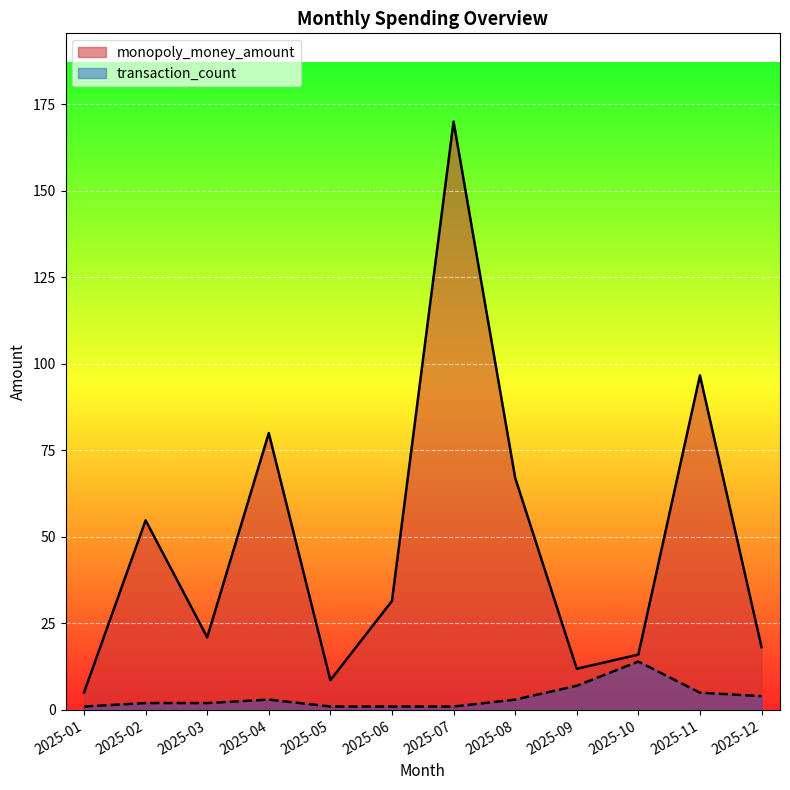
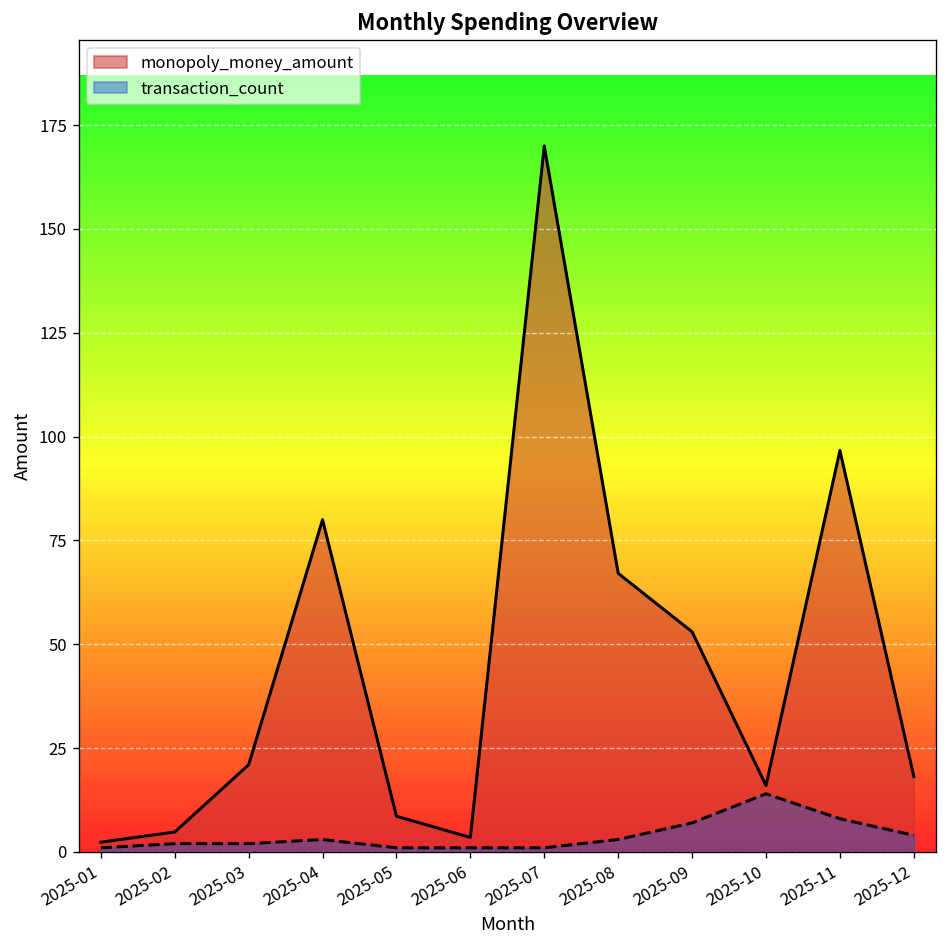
monopoly_money_amount, 2025-01: 5 -> 2
monopoly_money_amount, 2025-02: 55 -> 5
monopoly_money_amount, 2025-06: 32 -> 4
monopoly_money_amount, 2025-09: 12 -> 53
transaction_count, 2025-11: 5 -> 8
